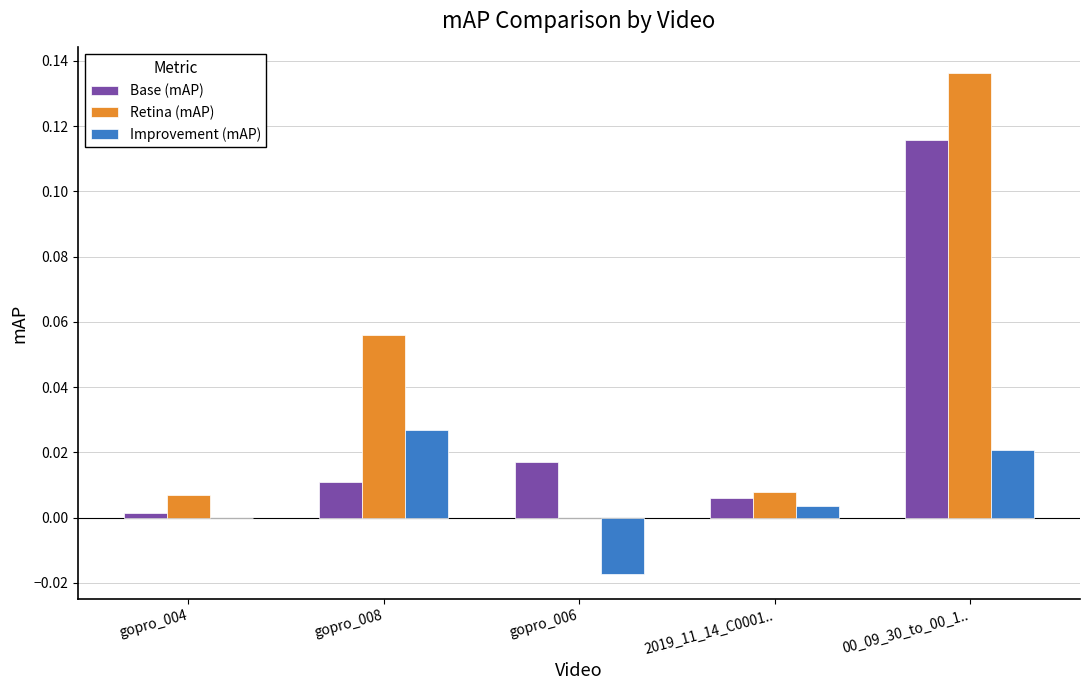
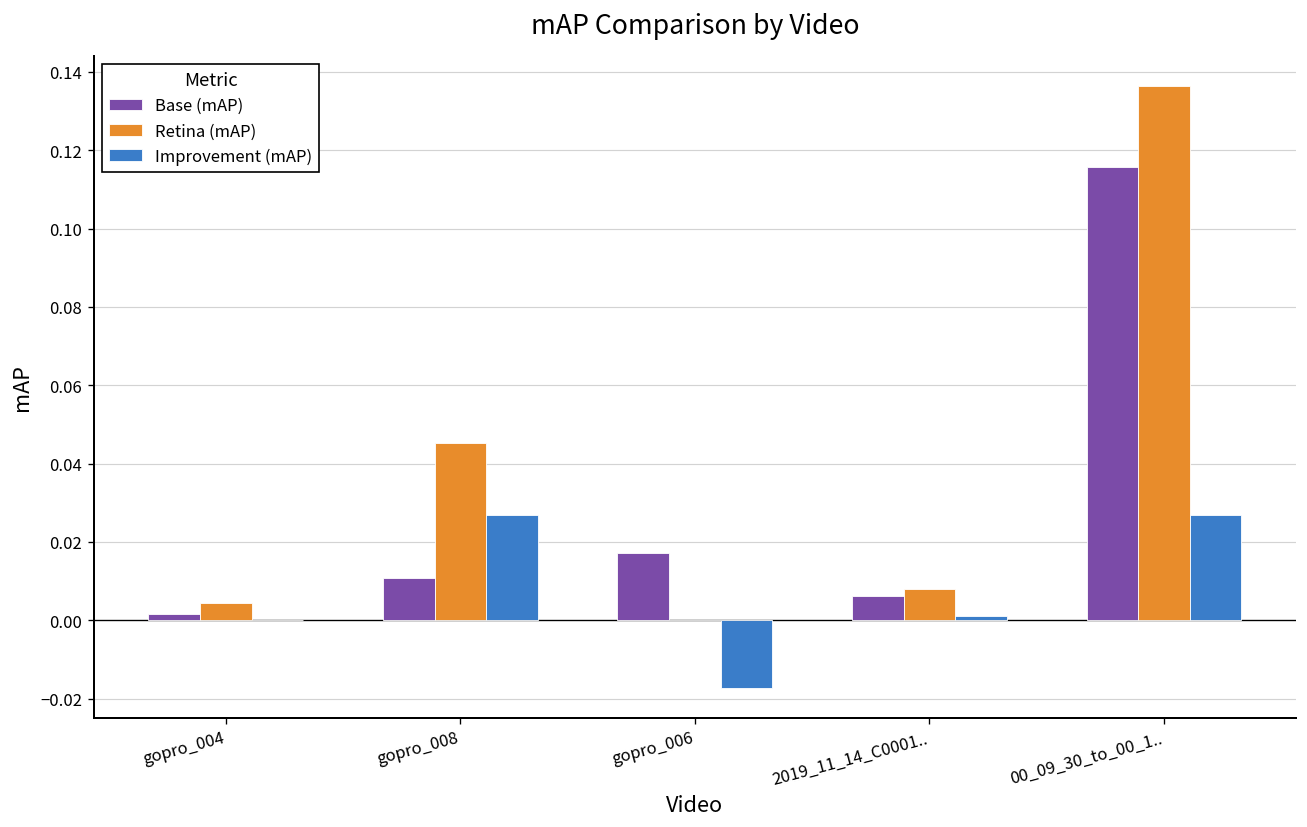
Retina (mAP), gopro_004: 0.007 -> 0.005
Retina (mAP), gopro_008: 0.056 -> 0.045
Improvement (mAP), 2019_11_14_C0001..: 0.004 -> 0.001
Improvement (mAP), 00_09_30_to_00_1..: 0.021 -> 0.027
